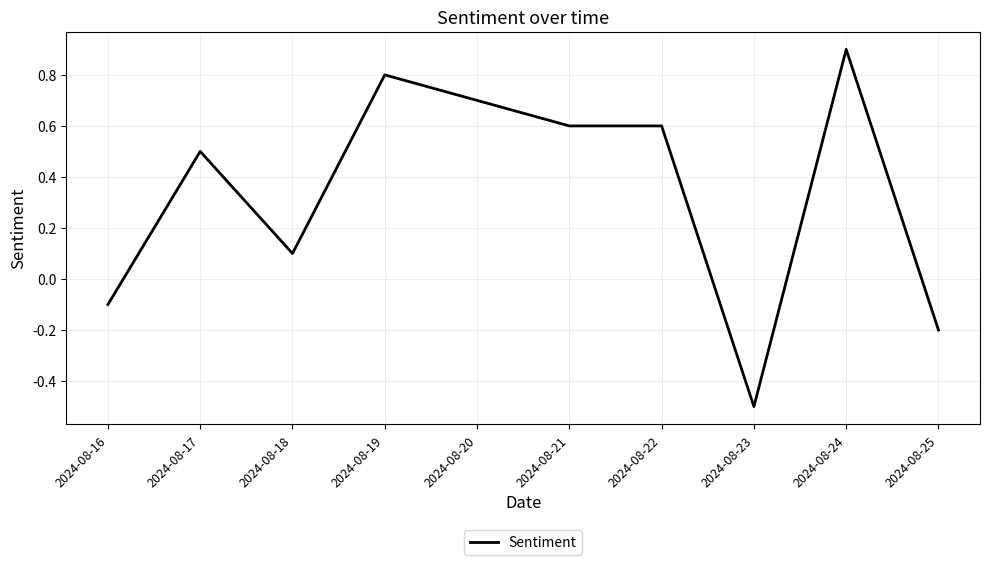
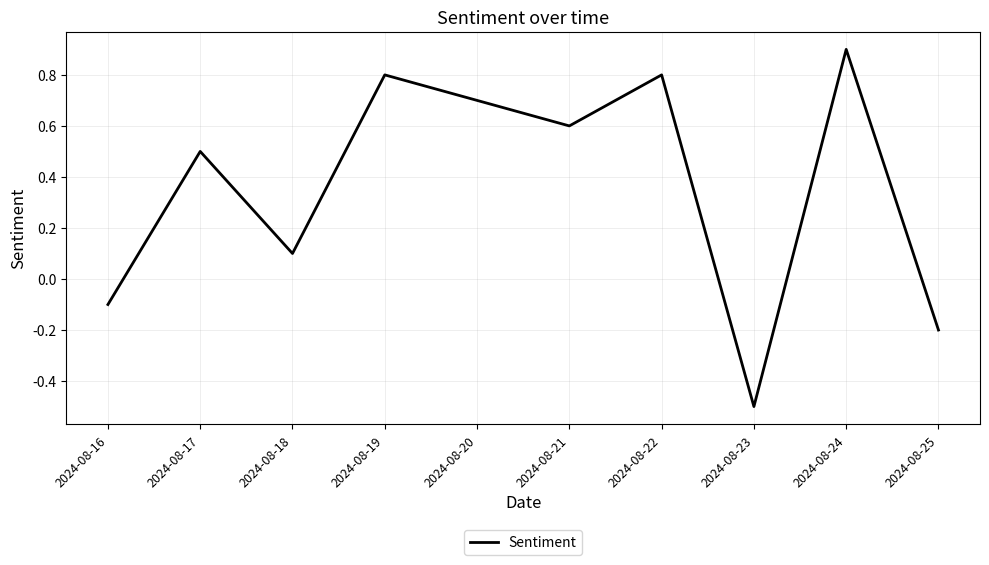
2024-08-22: 0.6 -> 0.8
